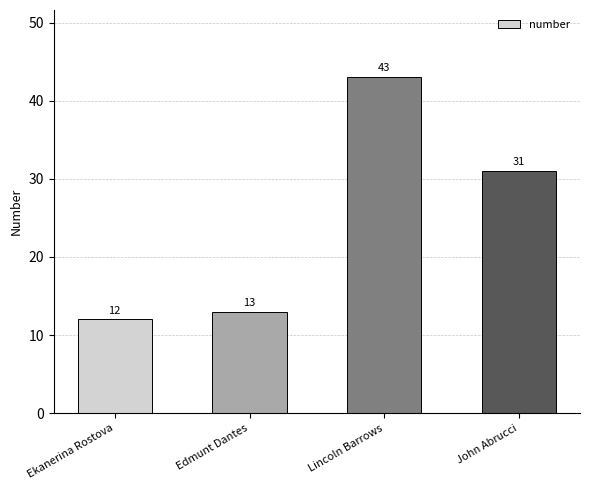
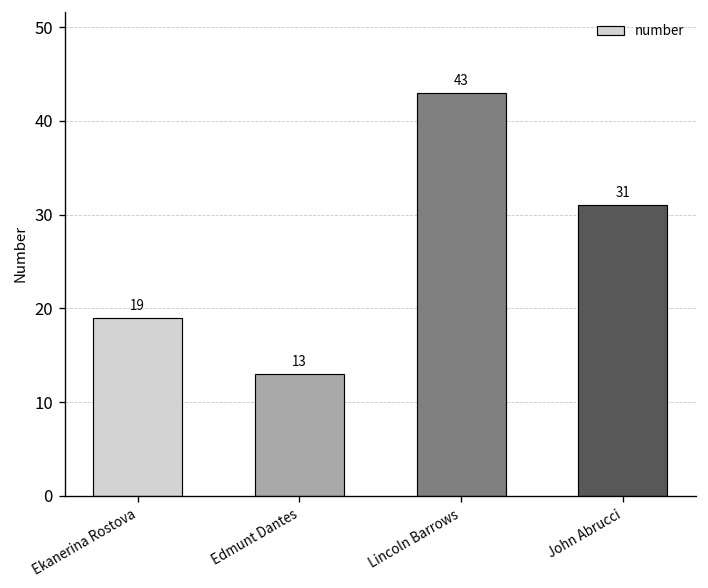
Ekanerina Rostova: 12 -> 19
